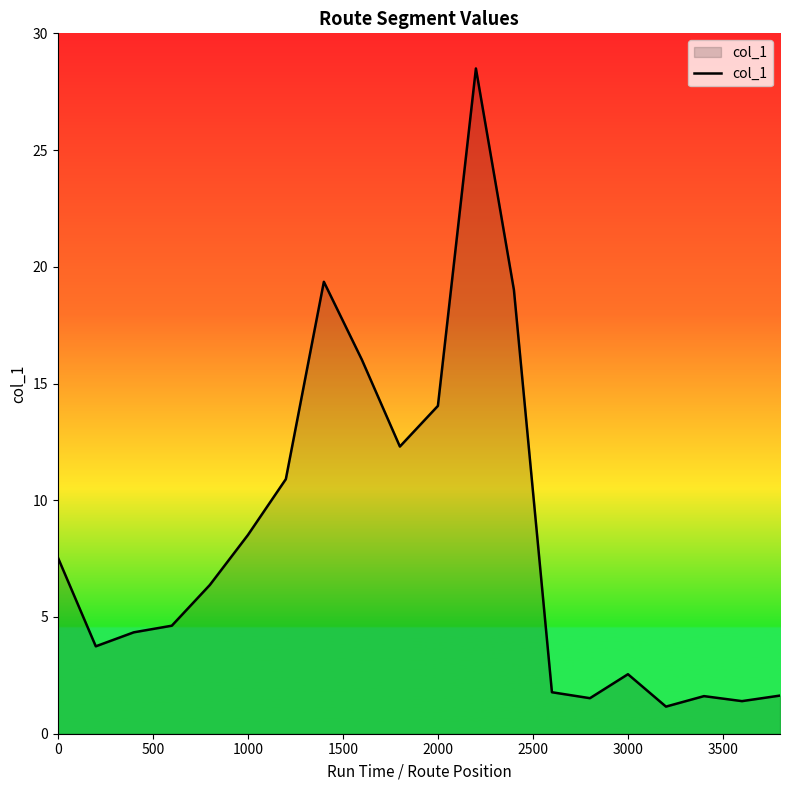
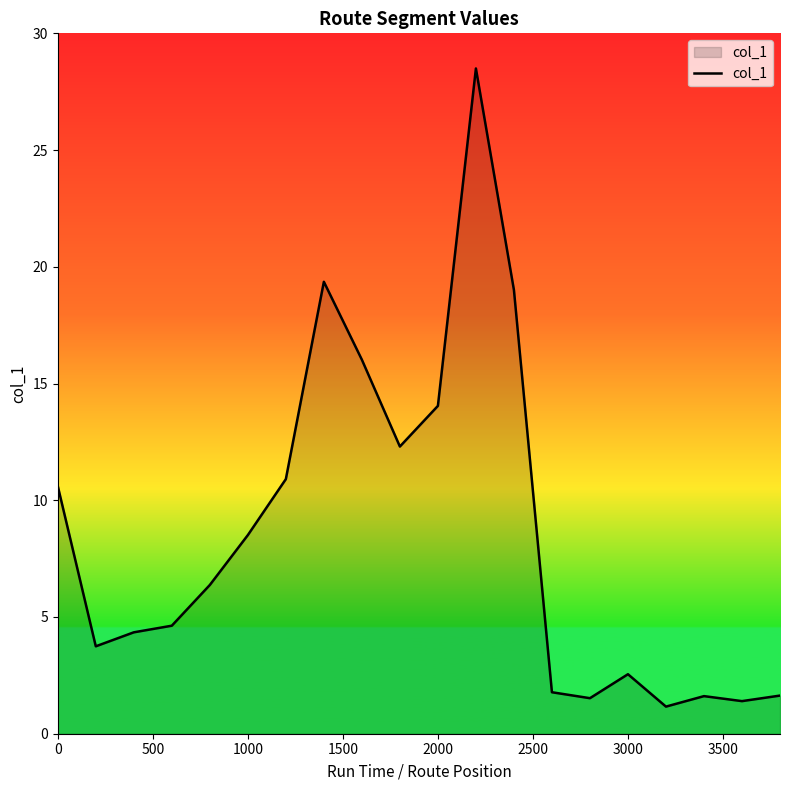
0: 7.6 -> 10.6
